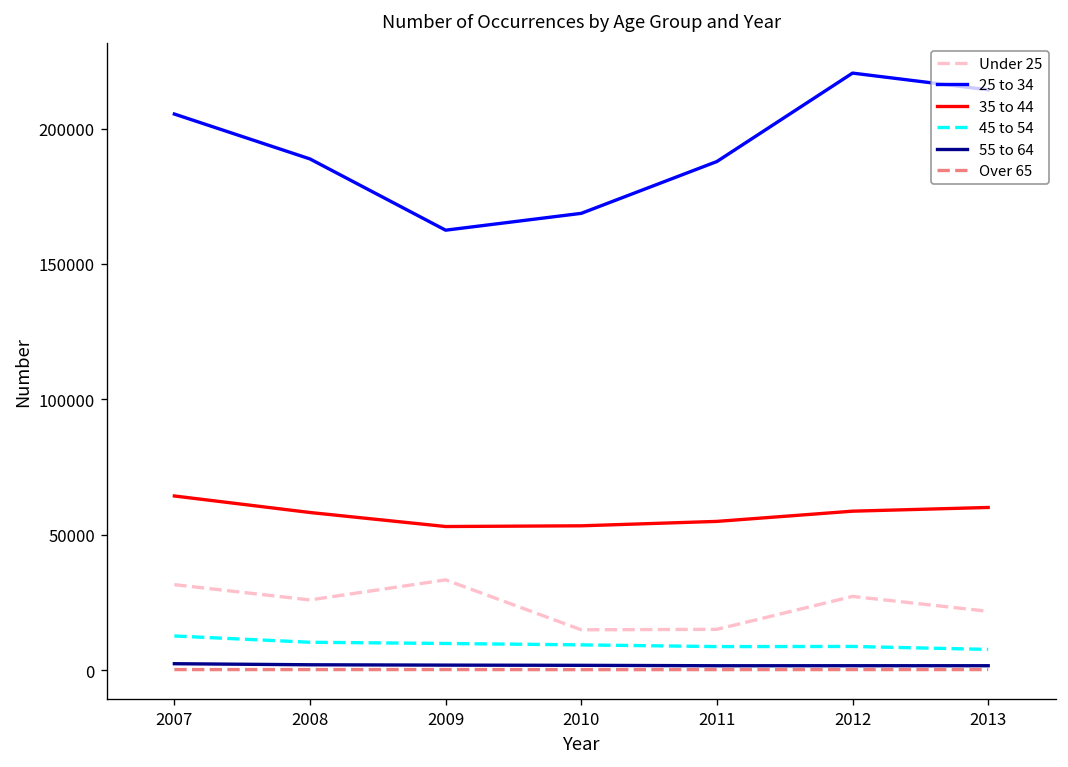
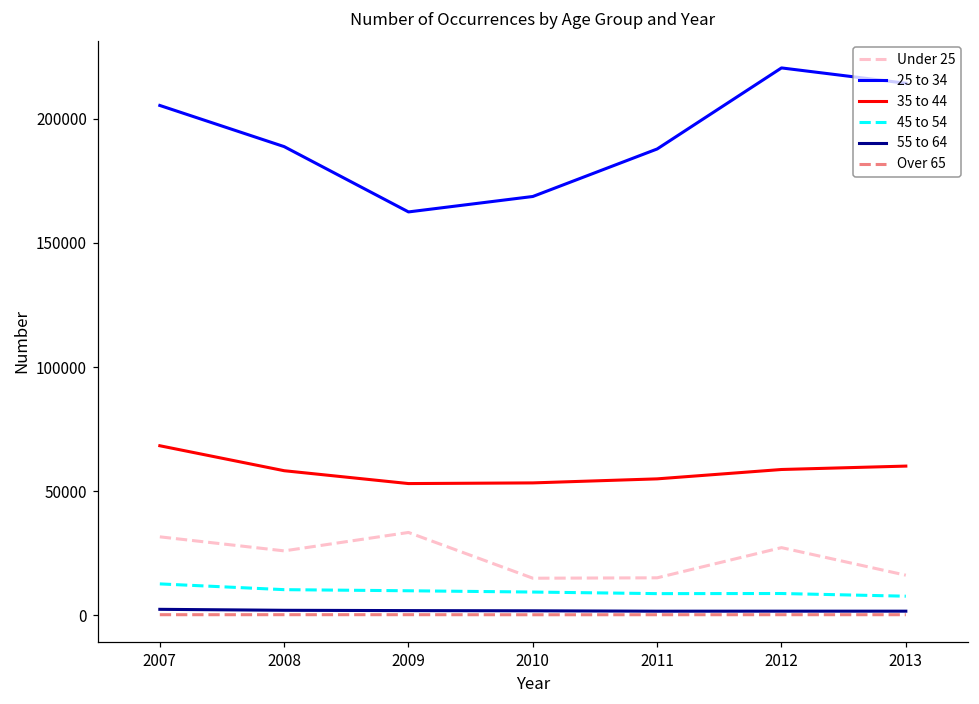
35 to 44, 2007: 64000 -> 68000
Under 25, 2013: 22000 -> 16000
